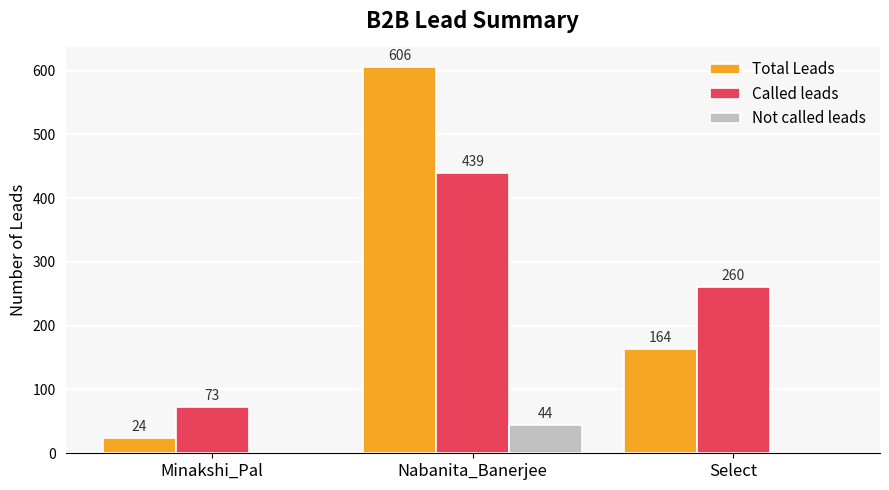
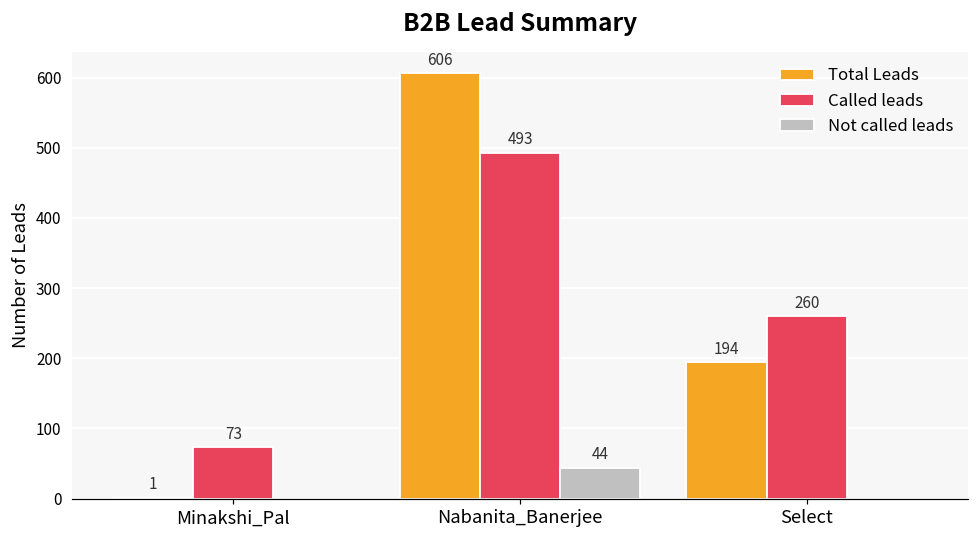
Total Leads, Minakshi_Pal: 24 -> 1
Called leads, Nabanita_Banerjee: 439 -> 493
Total Leads, Select: 164 -> 194
